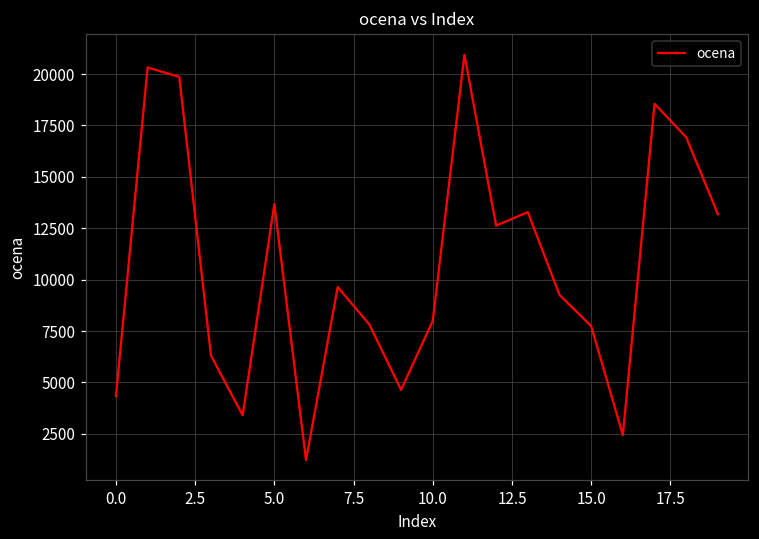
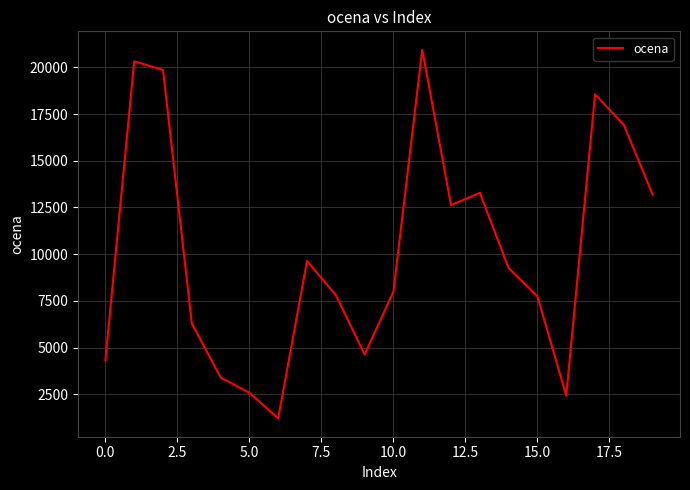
5.0: 13700 -> 2600
